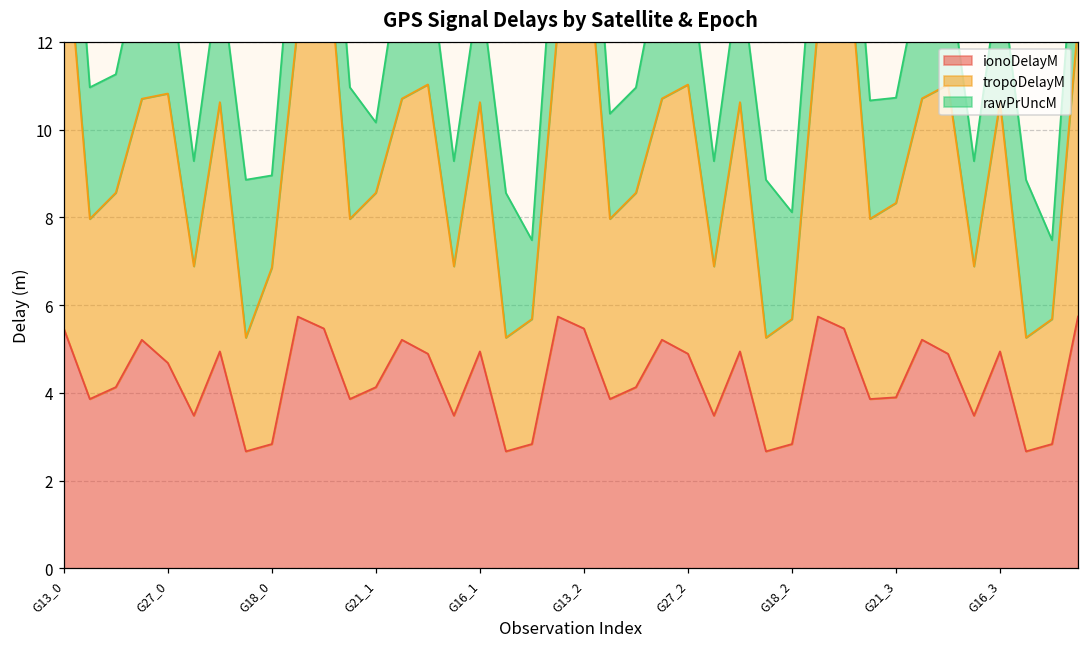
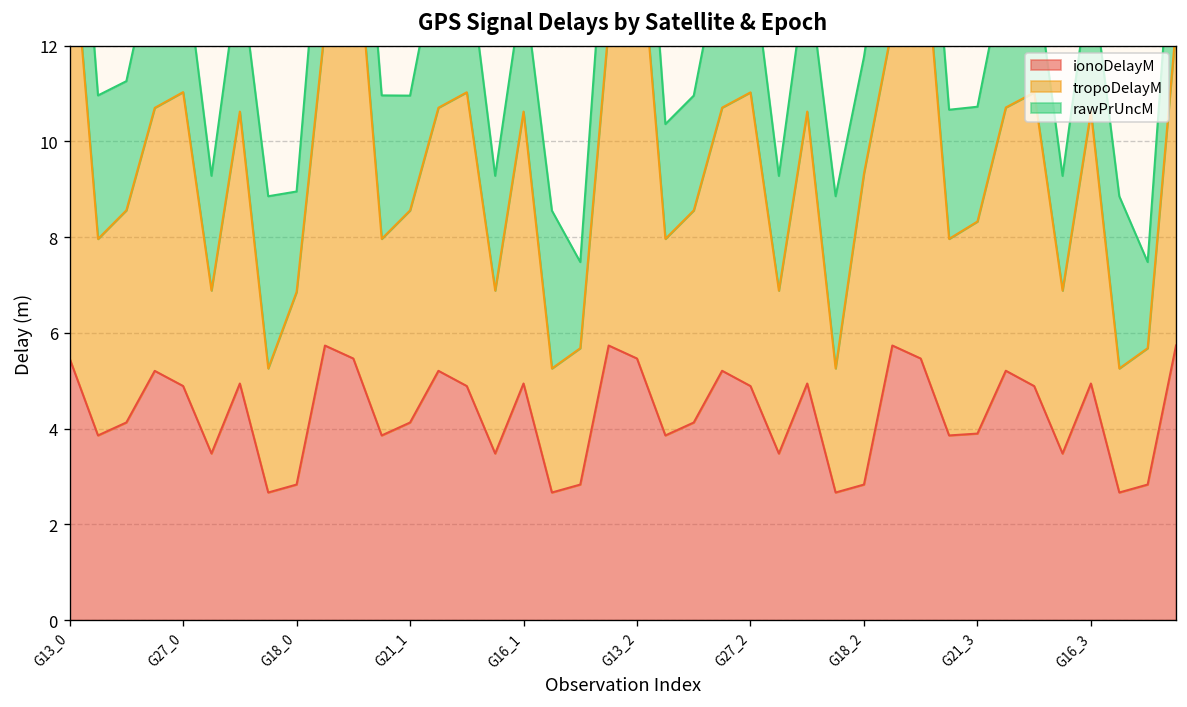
ionoDelayM, G27_0: 4.7 -> 4.9
rawPrUncM, G21_1: 1.6 -> 2.4
tropoDelayM, G18_2: 2.8 -> 6.5
